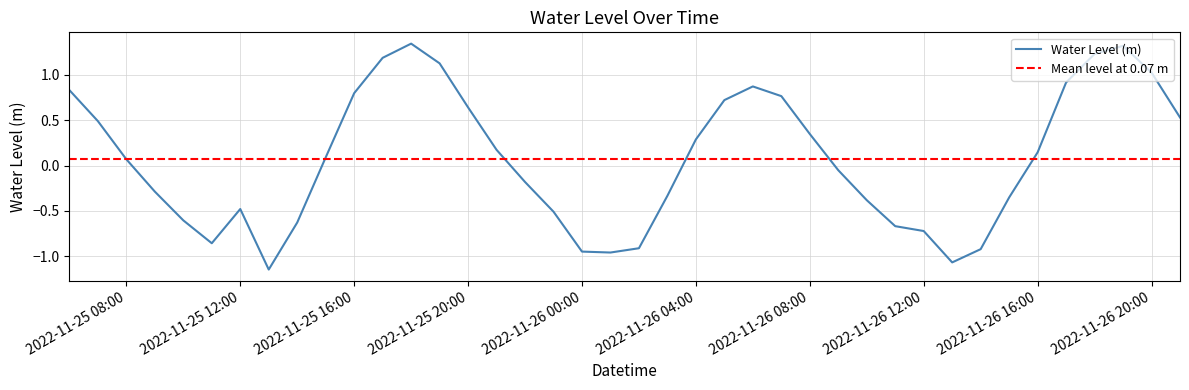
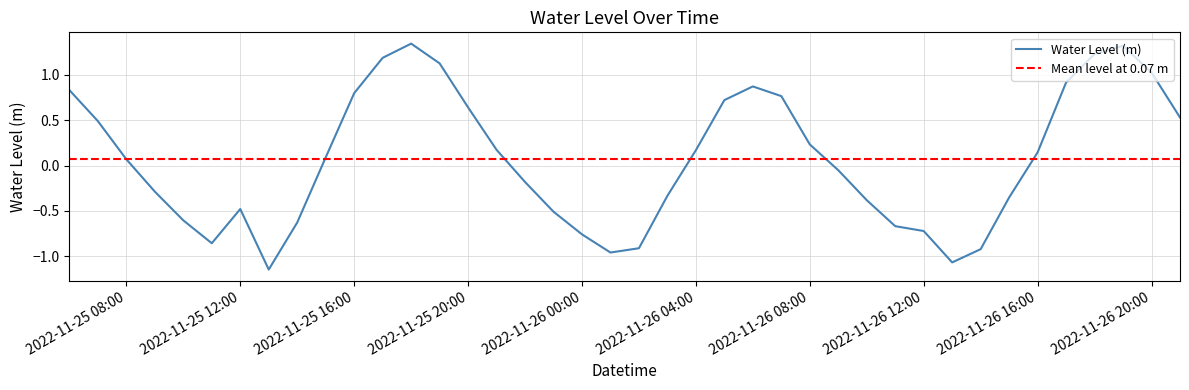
2022-11-26 00:00: -0.9 -> -0.8
2022-11-26 04:00: 0.3 -> 0.2
2022-11-26 08:00: 0.3 -> 0.2
